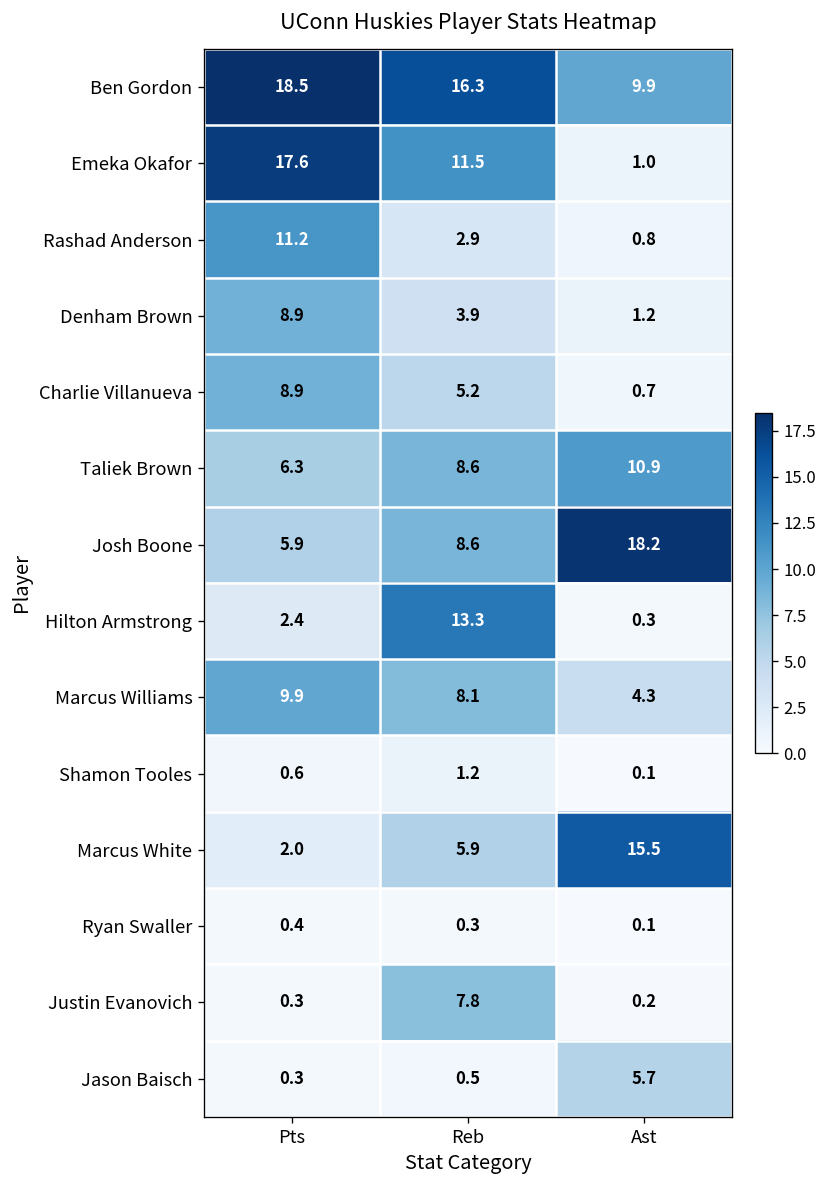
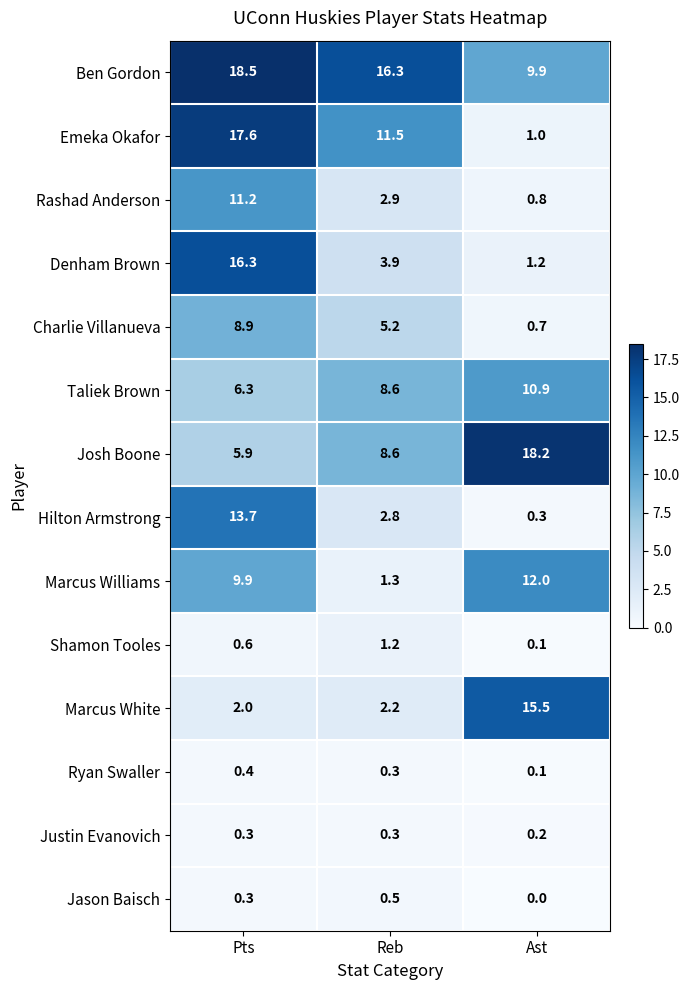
Denham Brown, Pts: 8.9 -> 16.3
Hilton Armstrong, Pts: 2.4 -> 13.7
Hilton Armstrong, Reb: 13.3 -> 2.8
Marcus Williams, Reb: 8.1 -> 1.3
Marcus Williams, Ast: 4.3 -> 12.0
Marcus White, Reb: 5.9 -> 2.2
Justin Evanovich, Reb: 7.8 -> 0.3
Jason Baisch, Ast: 5.7 -> 0.0
